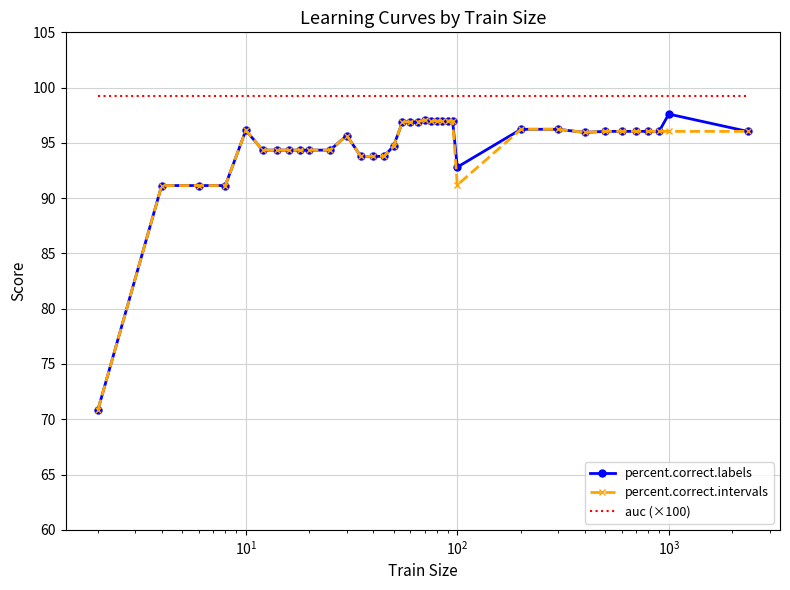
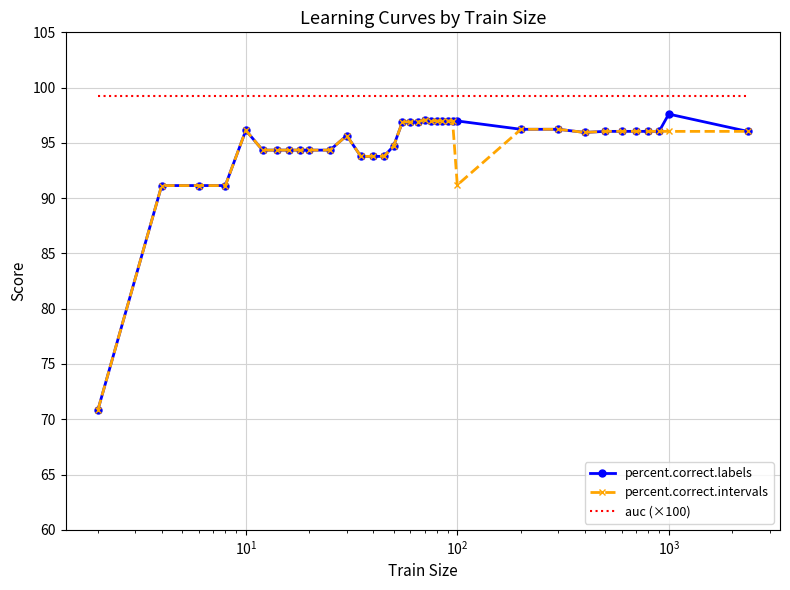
percent.correct.labels, 10^2: 92.8 -> 97.0
